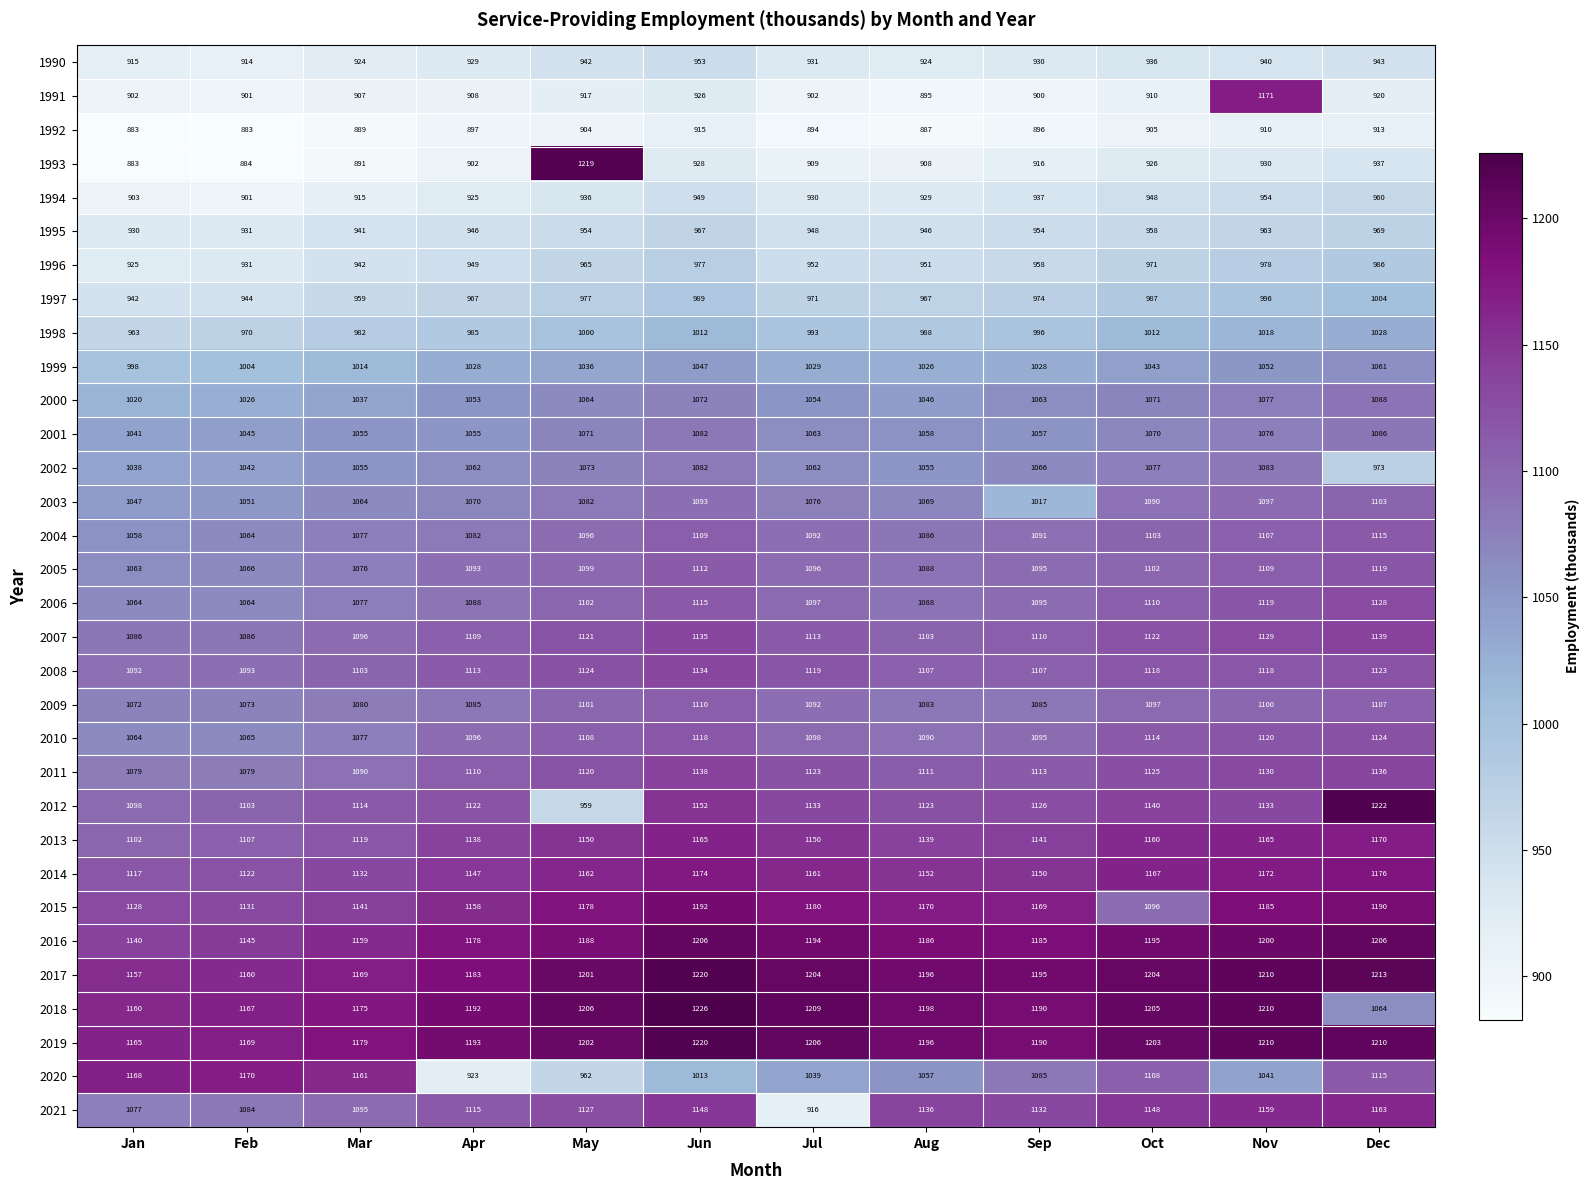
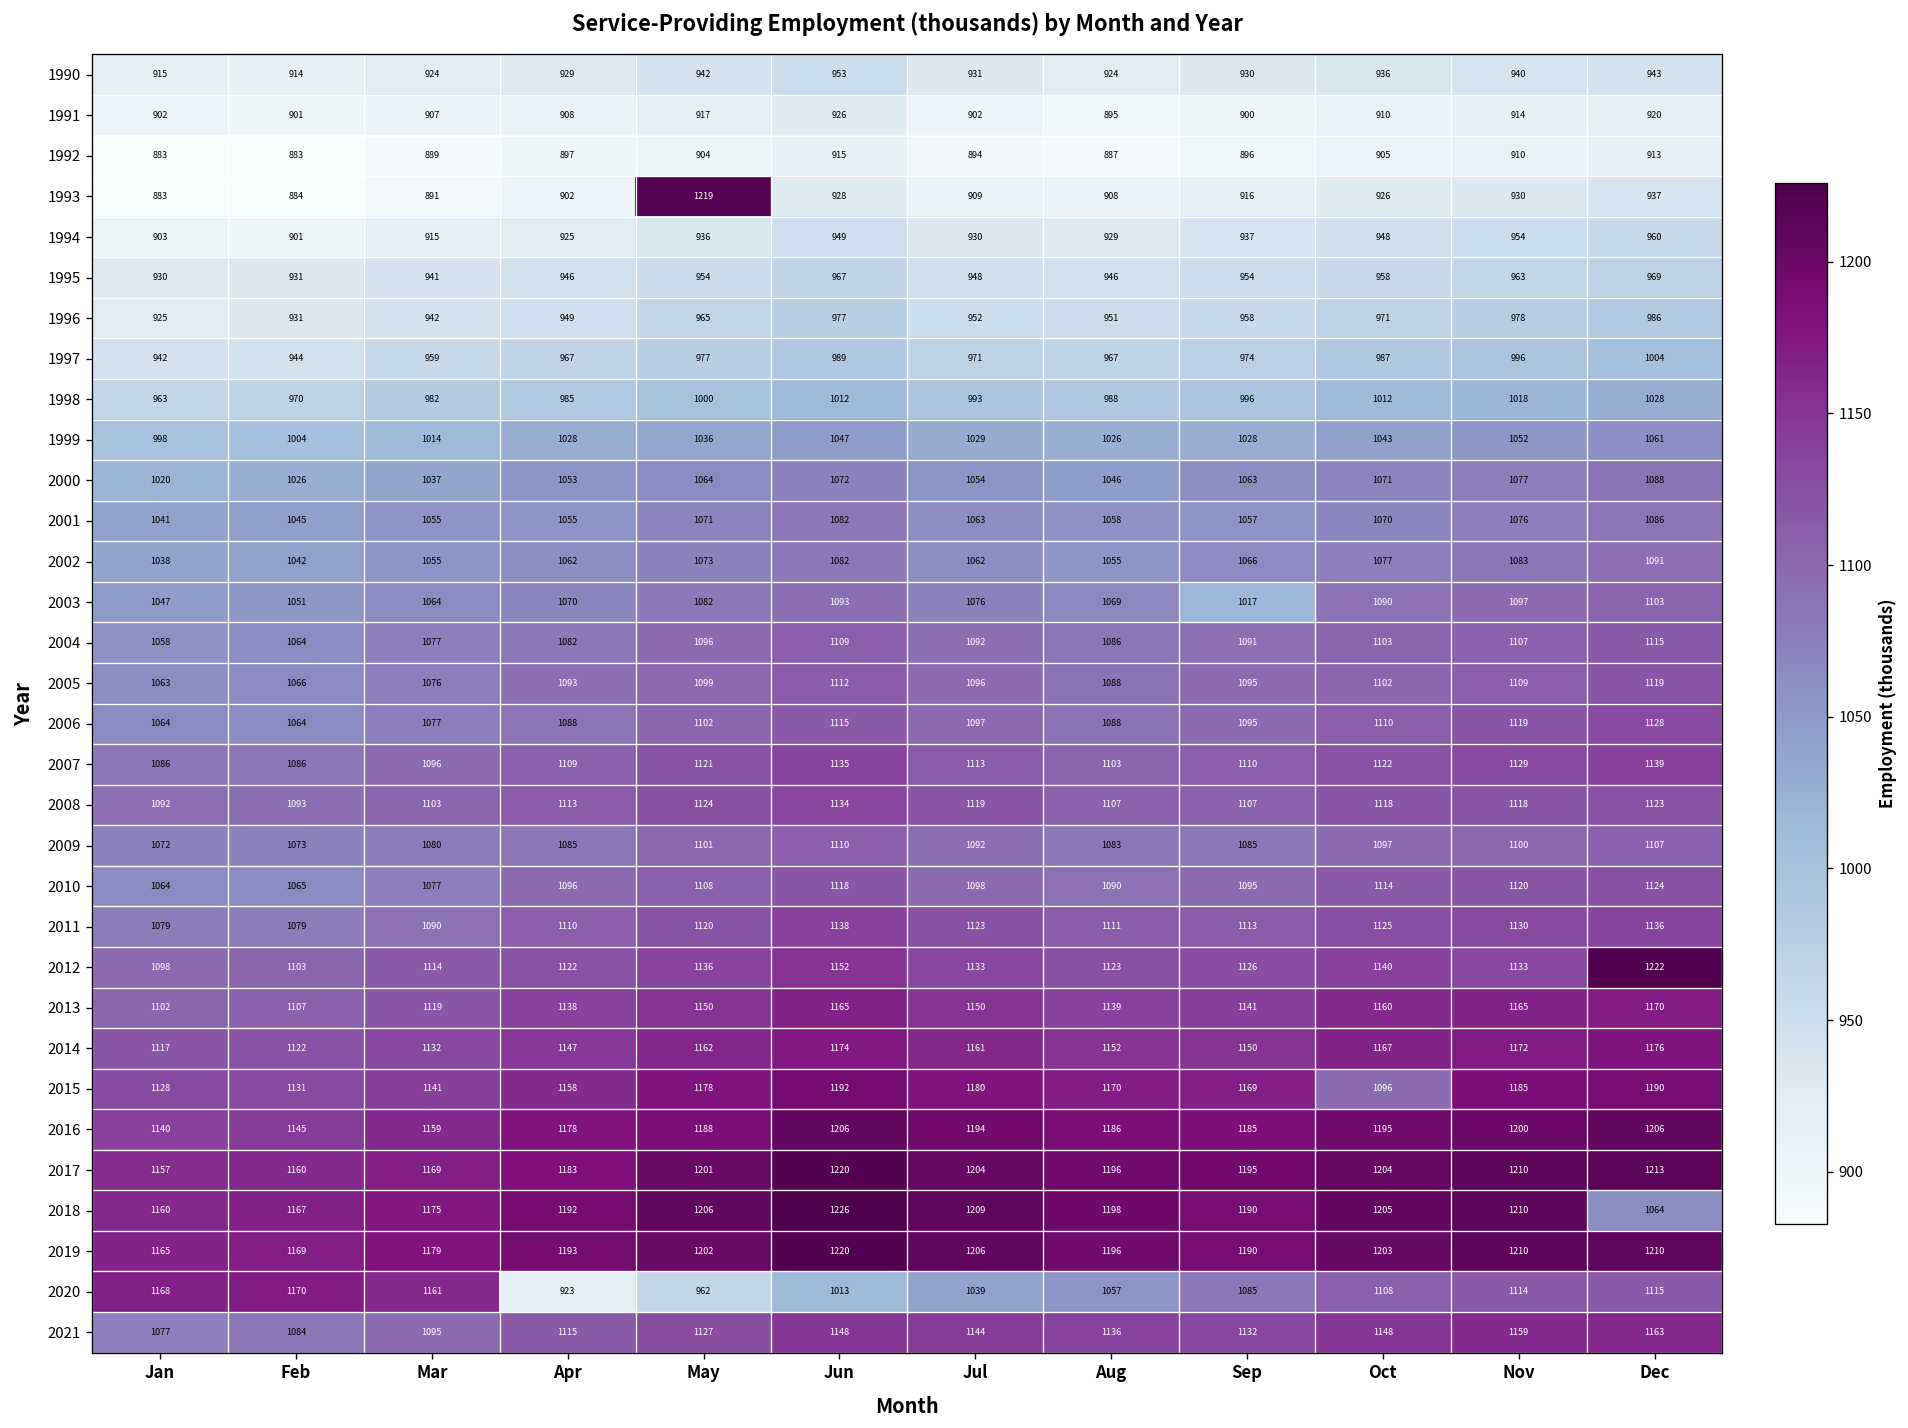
1991, Nov: 1171 -> 914
2002, Dec: 973 -> 1091
2012, May: 959 -> 1136
2020, Nov: 1041 -> 1114
2021, Jul: 916 -> 1144
